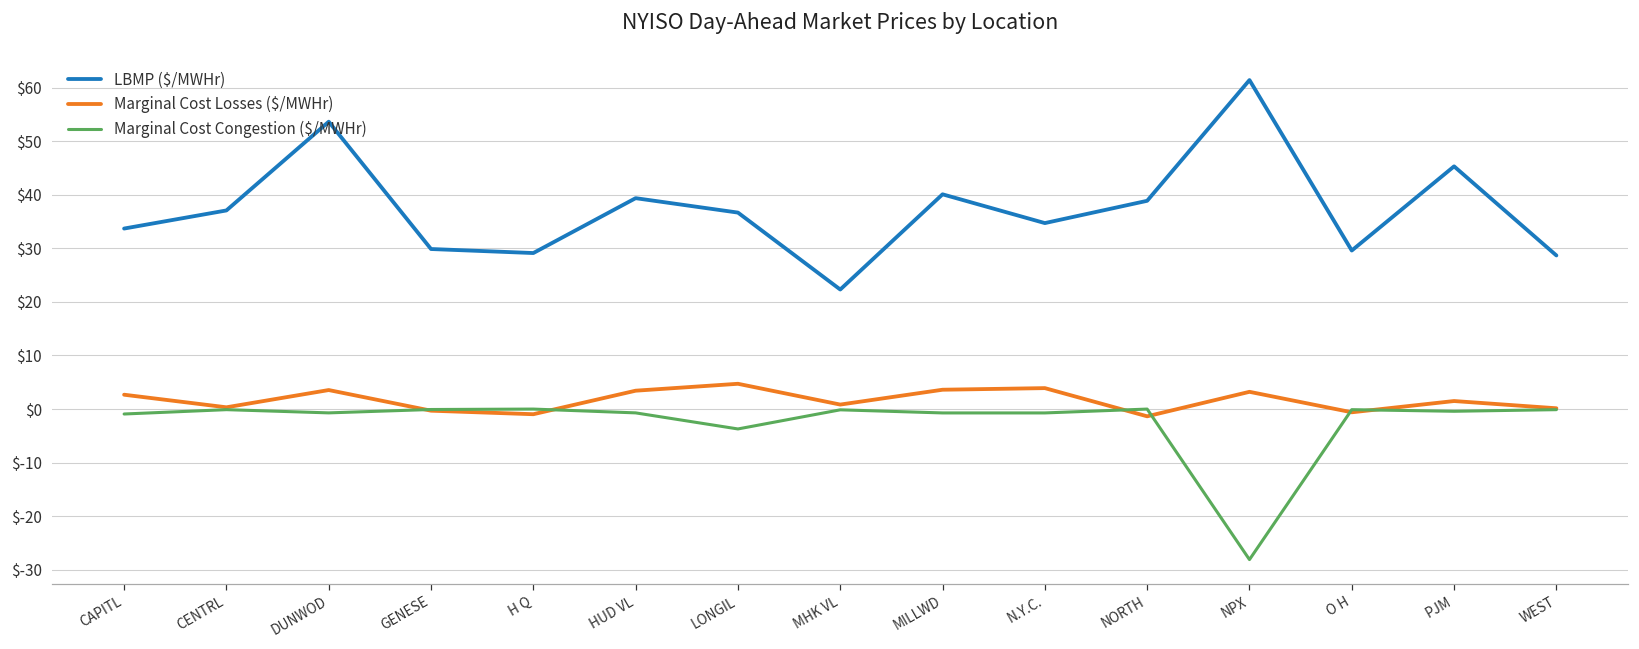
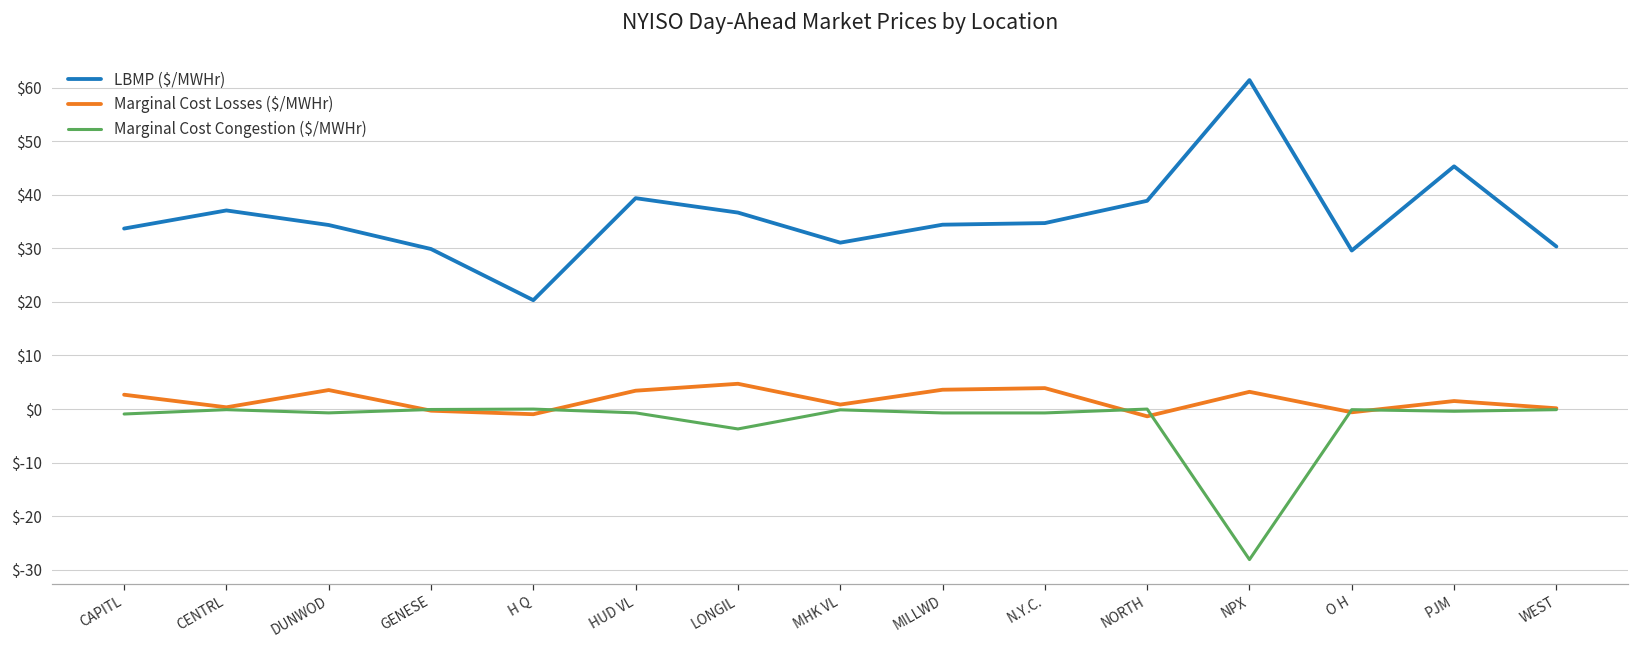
LBMP ($/MWHr), DUNWOD: $54 -> $34
LBMP ($/MWHr), H Q: $29 -> $20
LBMP ($/MWHr), MHK VL: $22 -> $31
LBMP ($/MWHr), MILLWD: $40 -> $34
LBMP ($/MWHr), WEST: $29 -> $30
